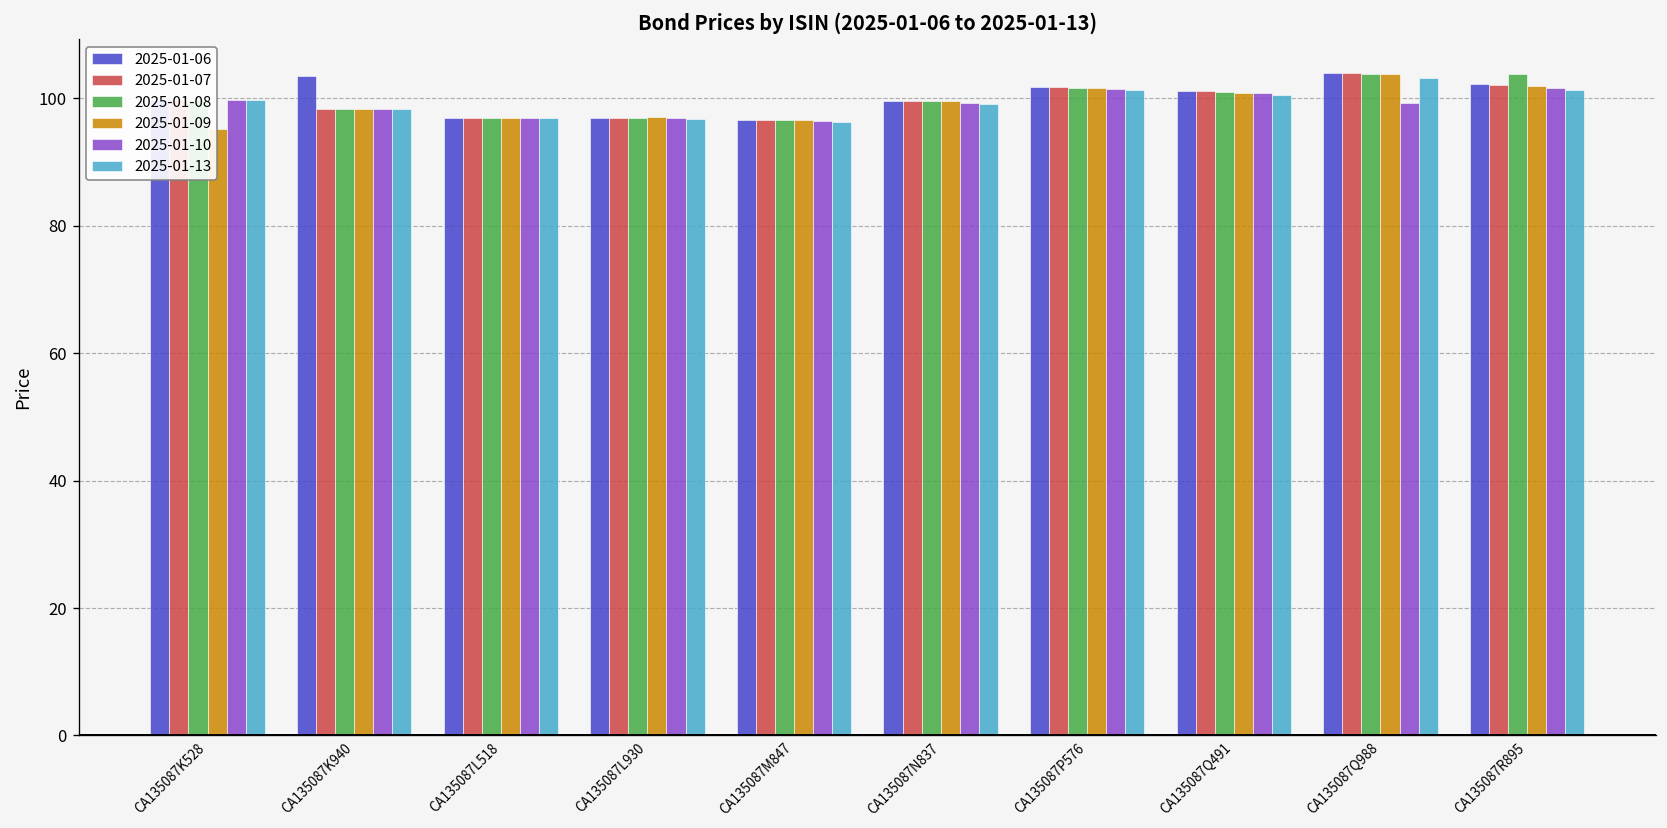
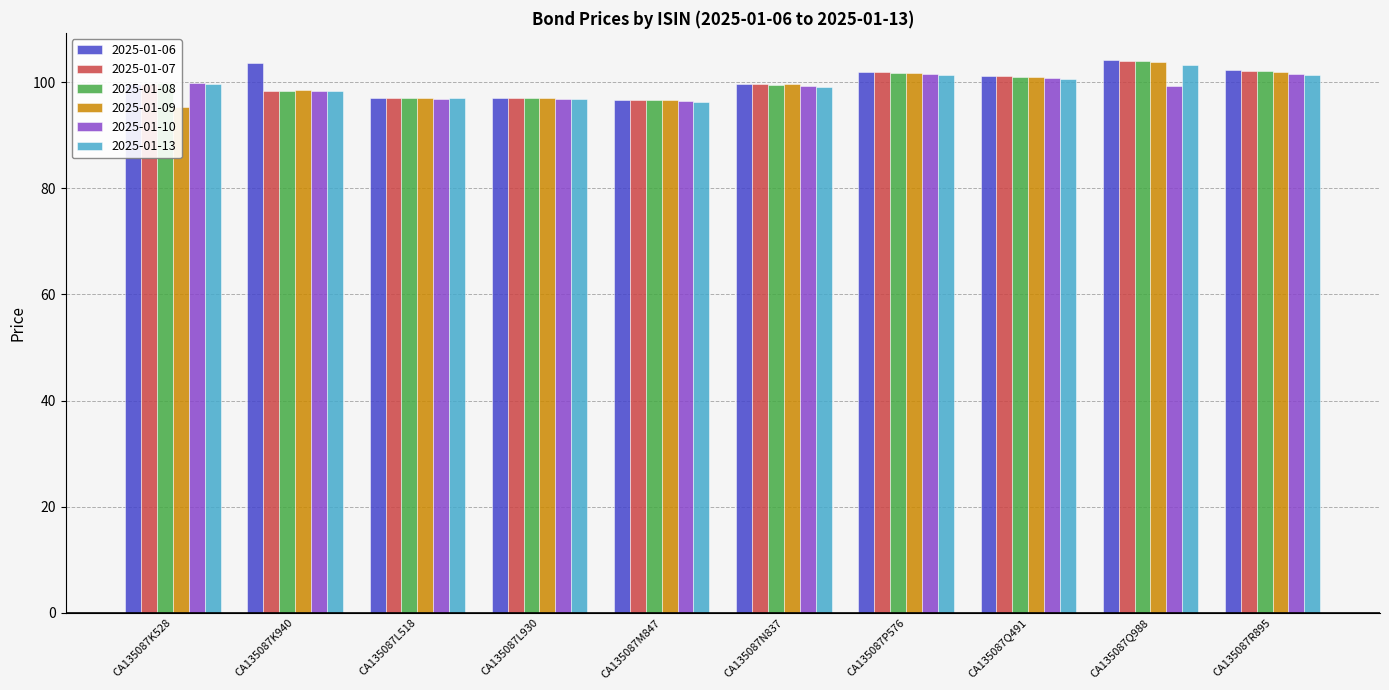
2025-01-08, CA135087R895: 104 -> 102
